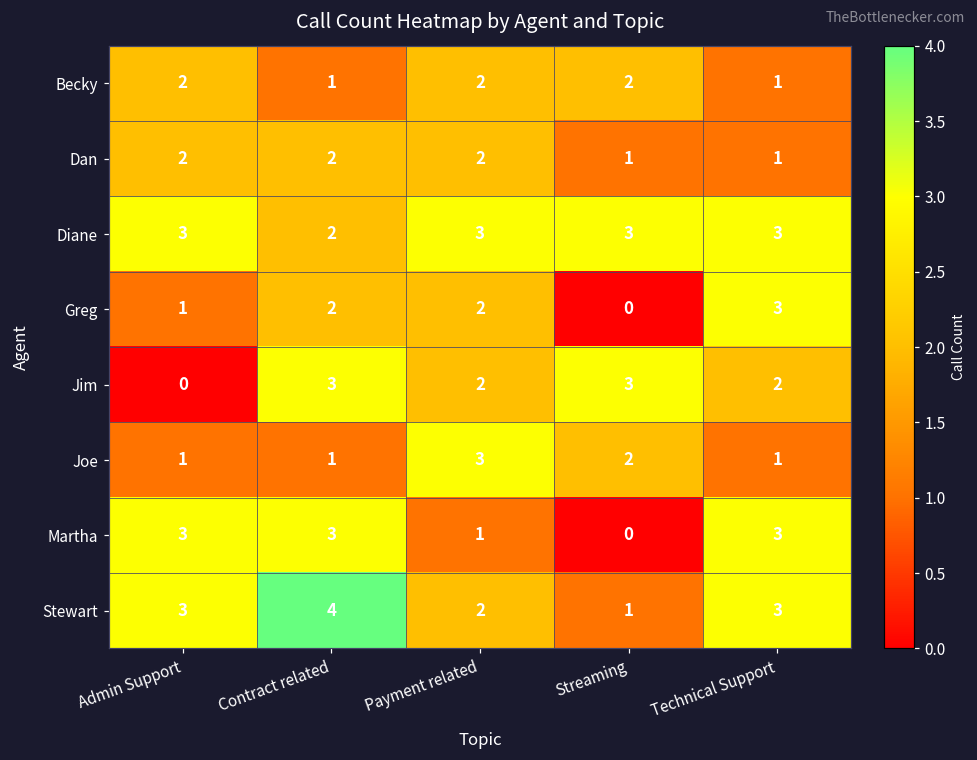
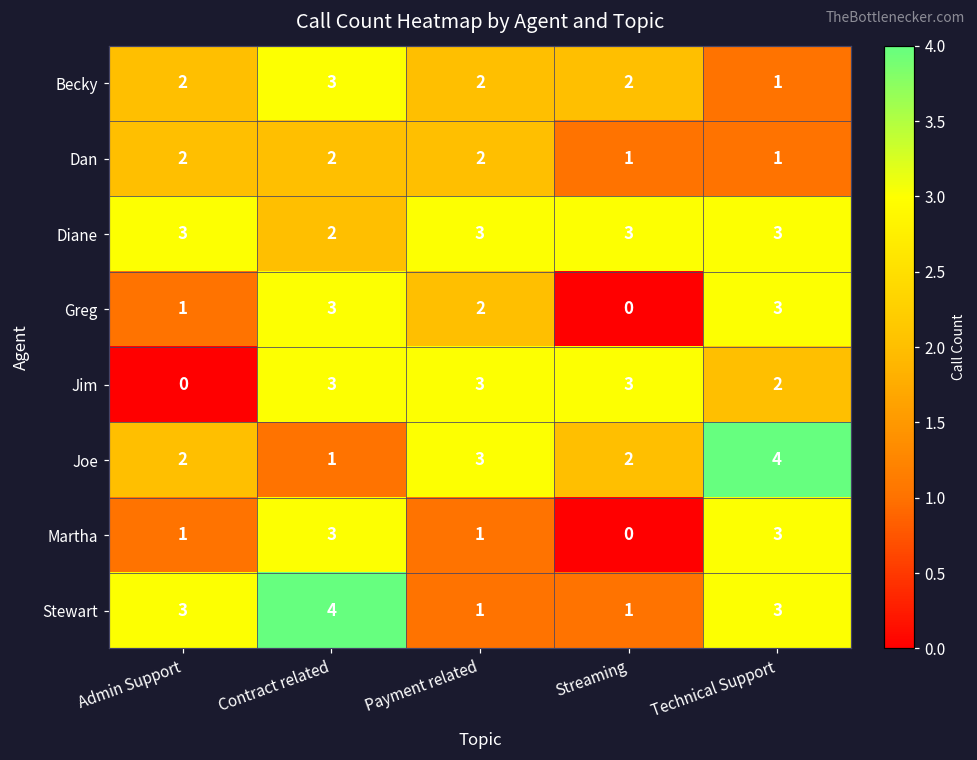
Becky, Contract related: 1 -> 3
Greg, Contract related: 2 -> 3
Jim, Payment related: 2 -> 3
Joe, Admin Support: 1 -> 2
Joe, Technical Support: 1 -> 4
Martha, Admin Support: 3 -> 1
Stewart, Payment related: 2 -> 1
